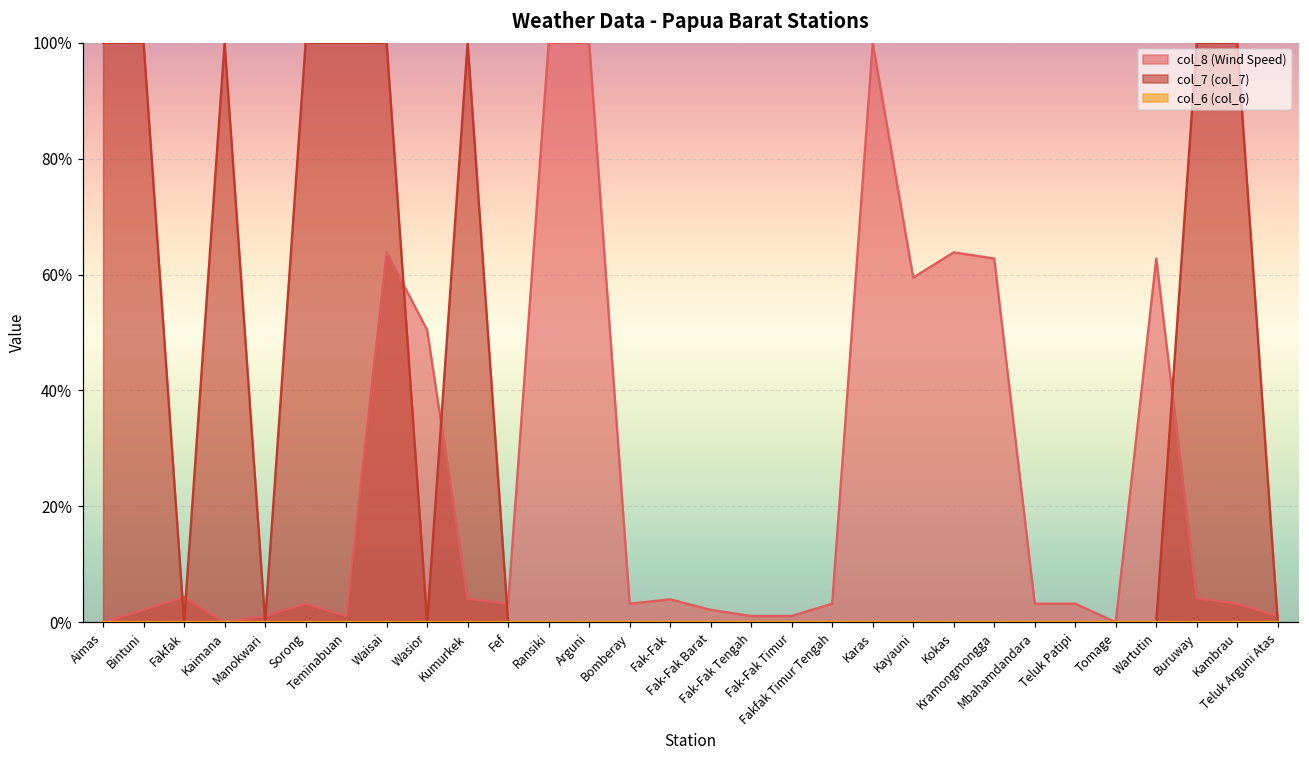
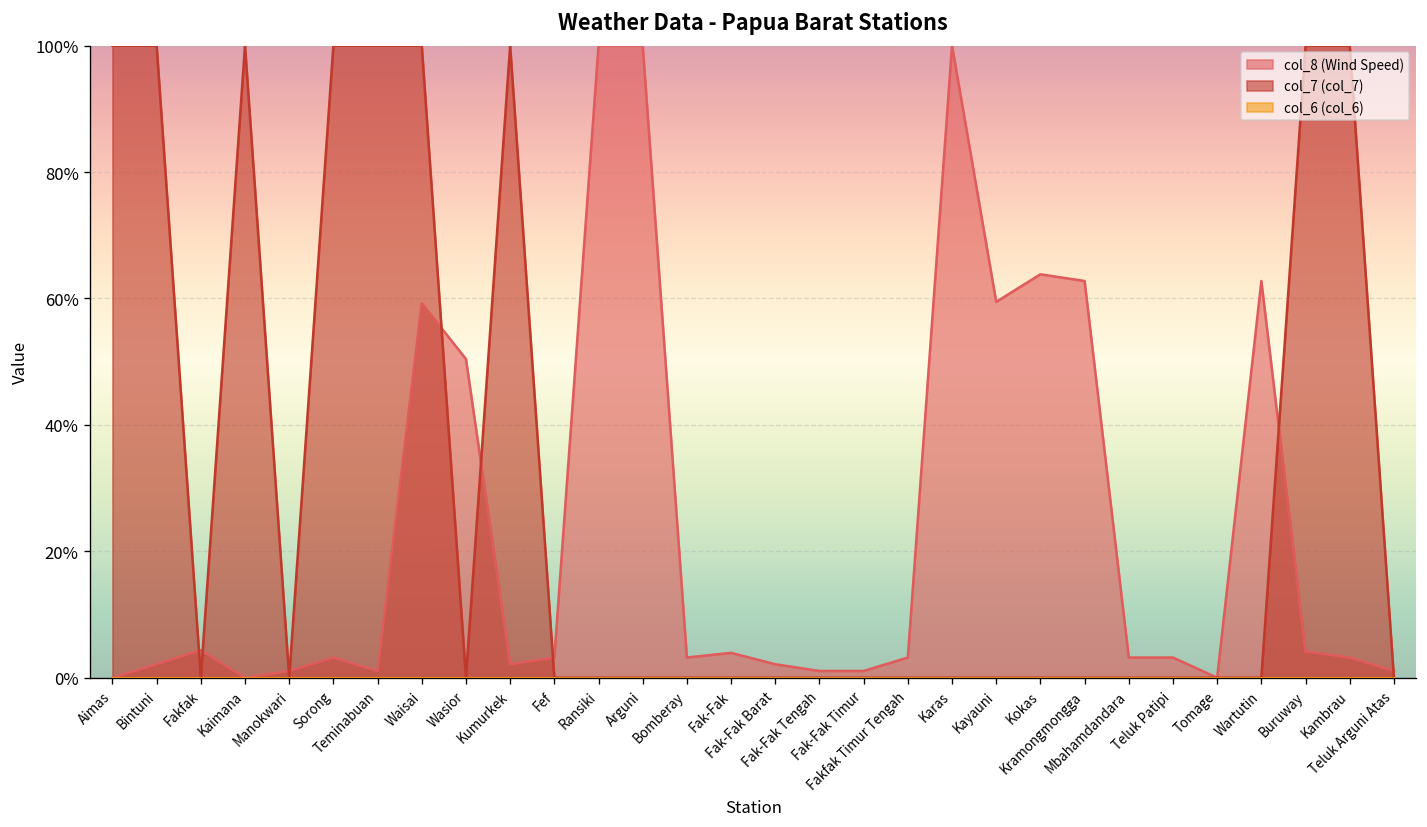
col_8 (Wind Speed), Waisai: 64% -> 59%
col_8 (Wind Speed), Kumurkek: 4% -> 2%
